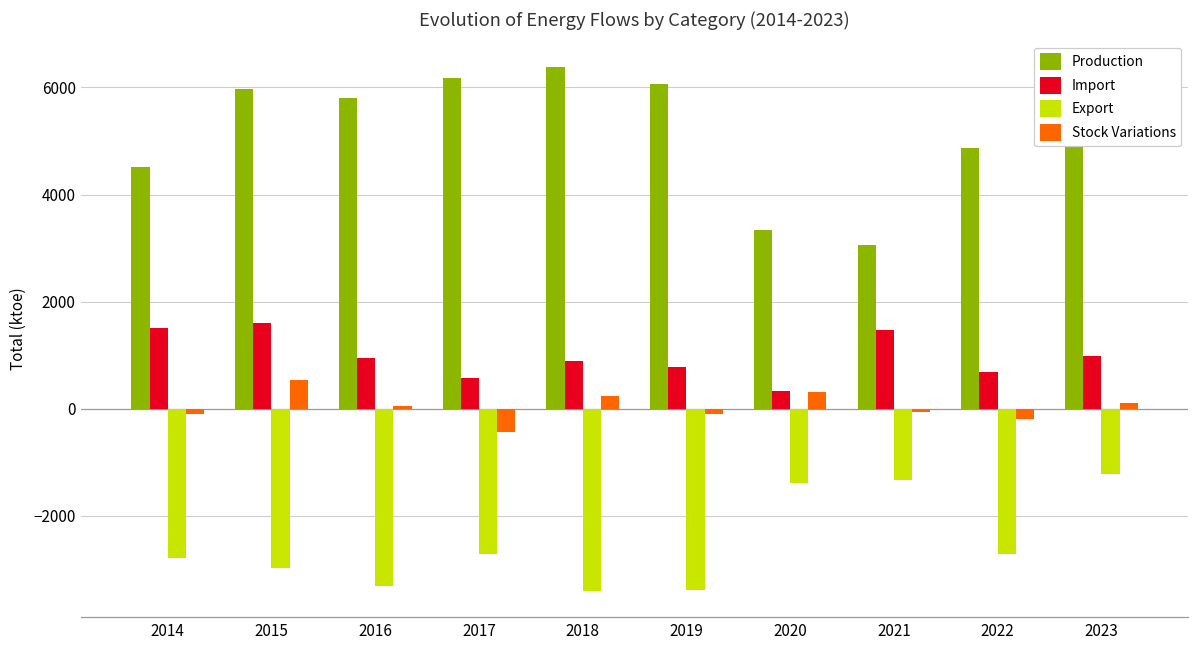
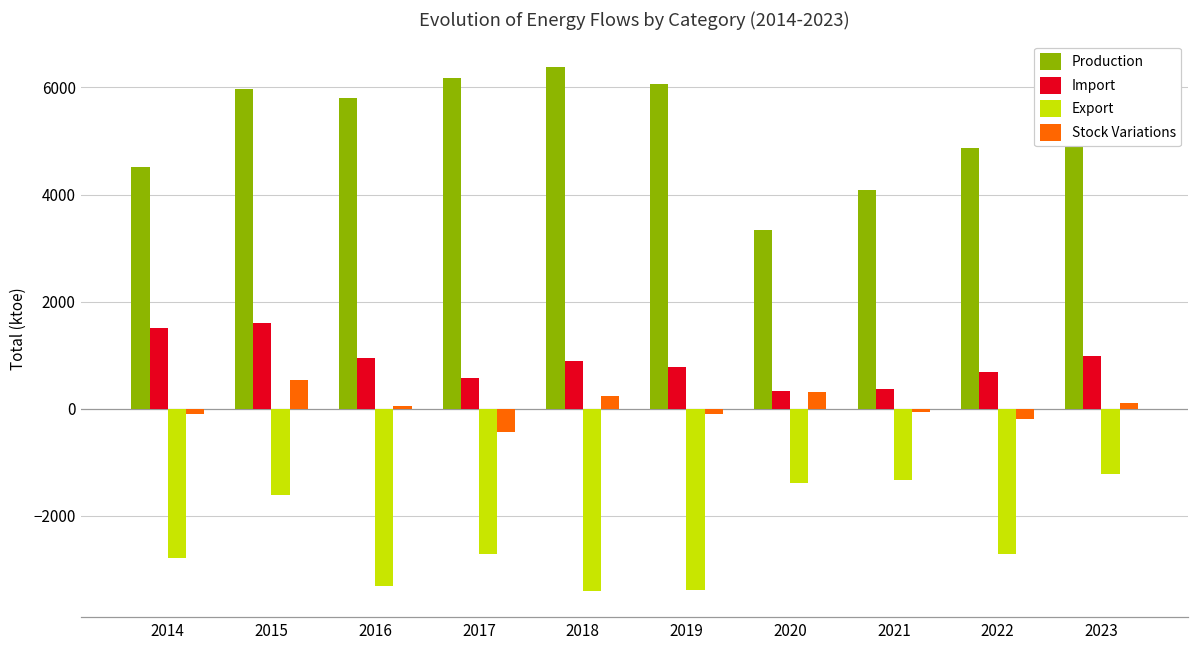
Export, 2015: -3000 -> -1600
Production, 2021: 3100 -> 4100
Import, 2021: 1500 -> 400
